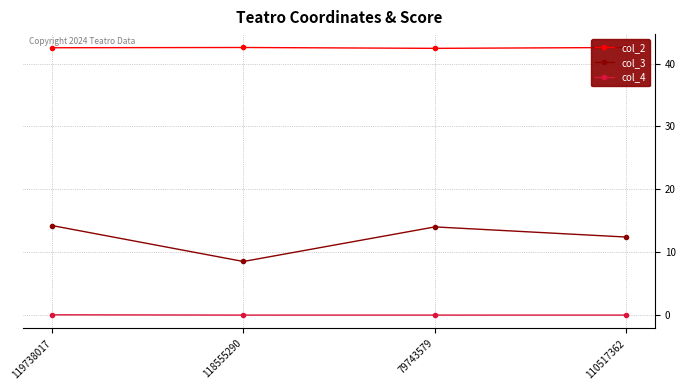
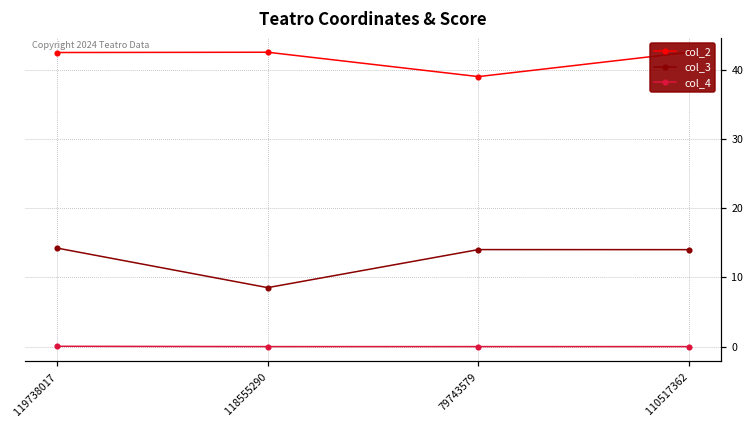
col_2, 79743579: 42 -> 39
col_3, 110517362: 12 -> 14
